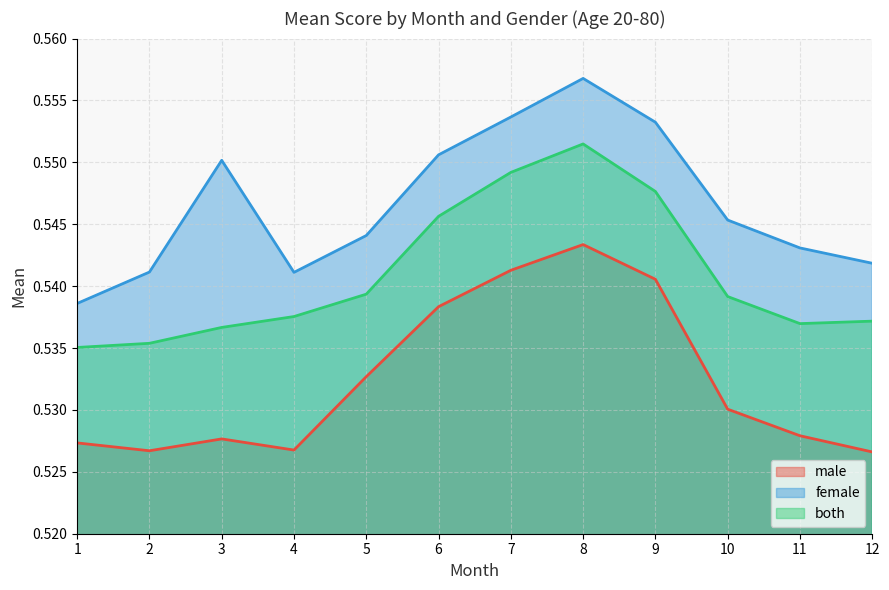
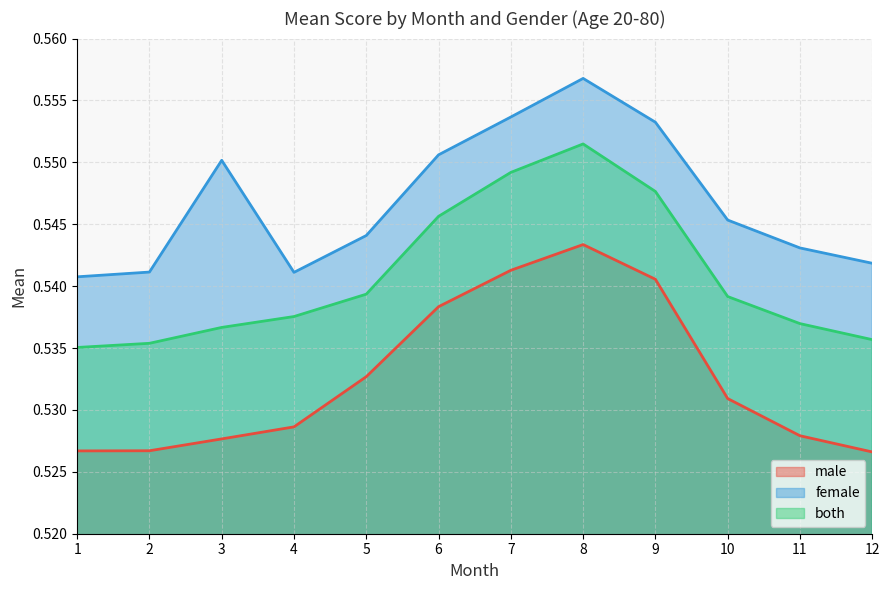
male, 1: 0.5273 -> 0.5267
female, 1: 0.5386 -> 0.5408
male, 4: 0.5268 -> 0.5286
male, 10: 0.5301 -> 0.5309
both, 12: 0.5372 -> 0.5357
